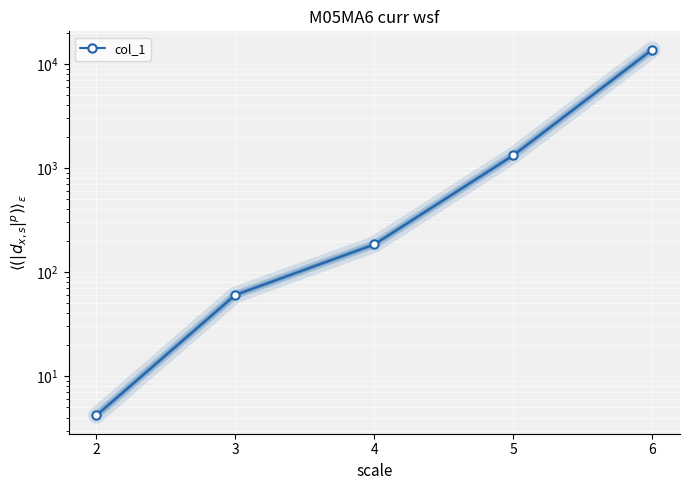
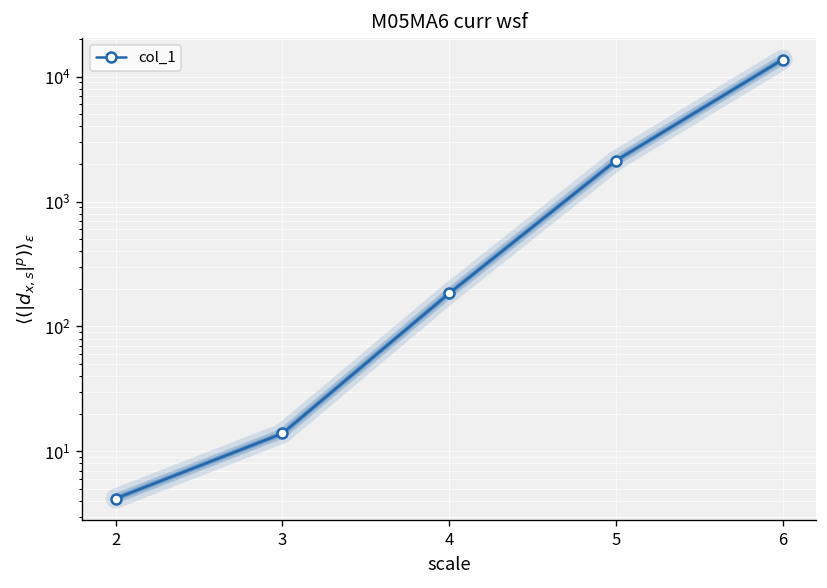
3: 60 -> 14
5: 1300 -> 2100
